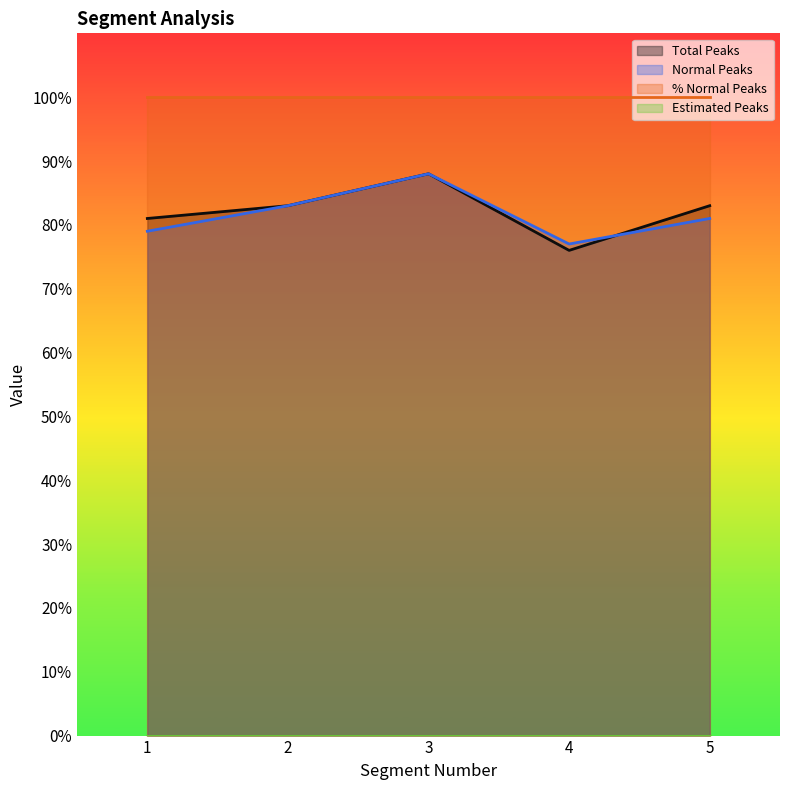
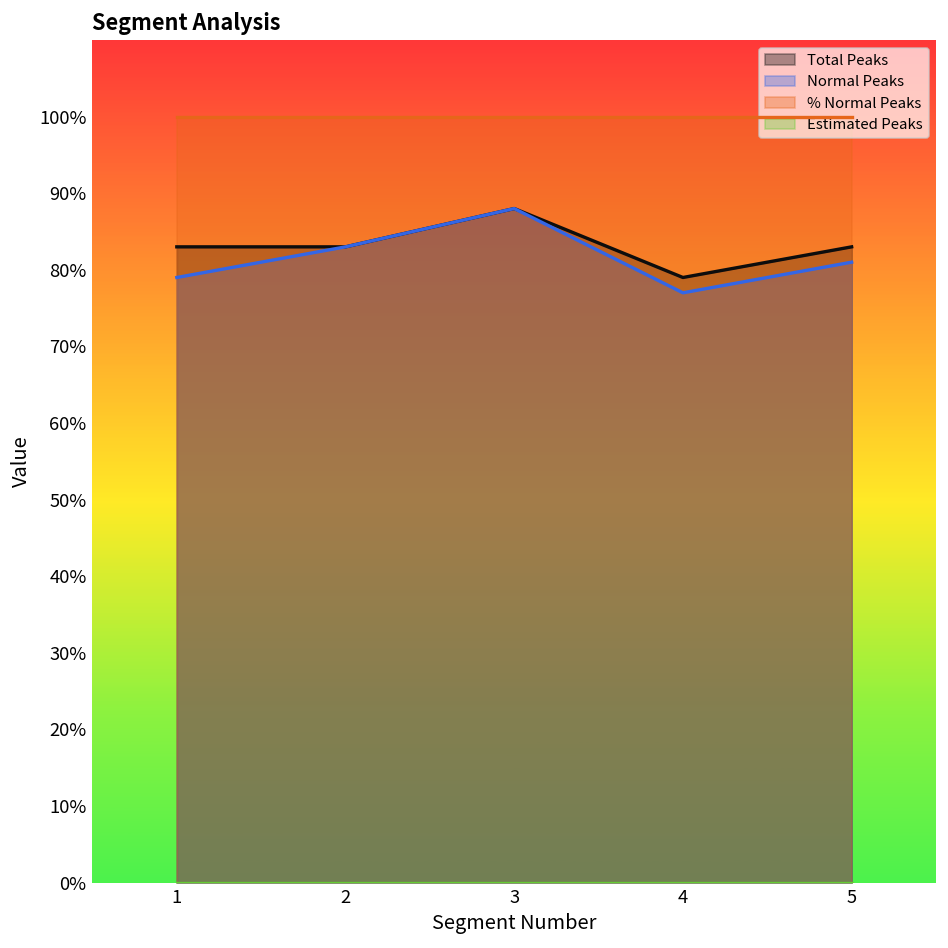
Total Peaks, 1: 81% -> 83%
Total Peaks, 4: 76% -> 79%
